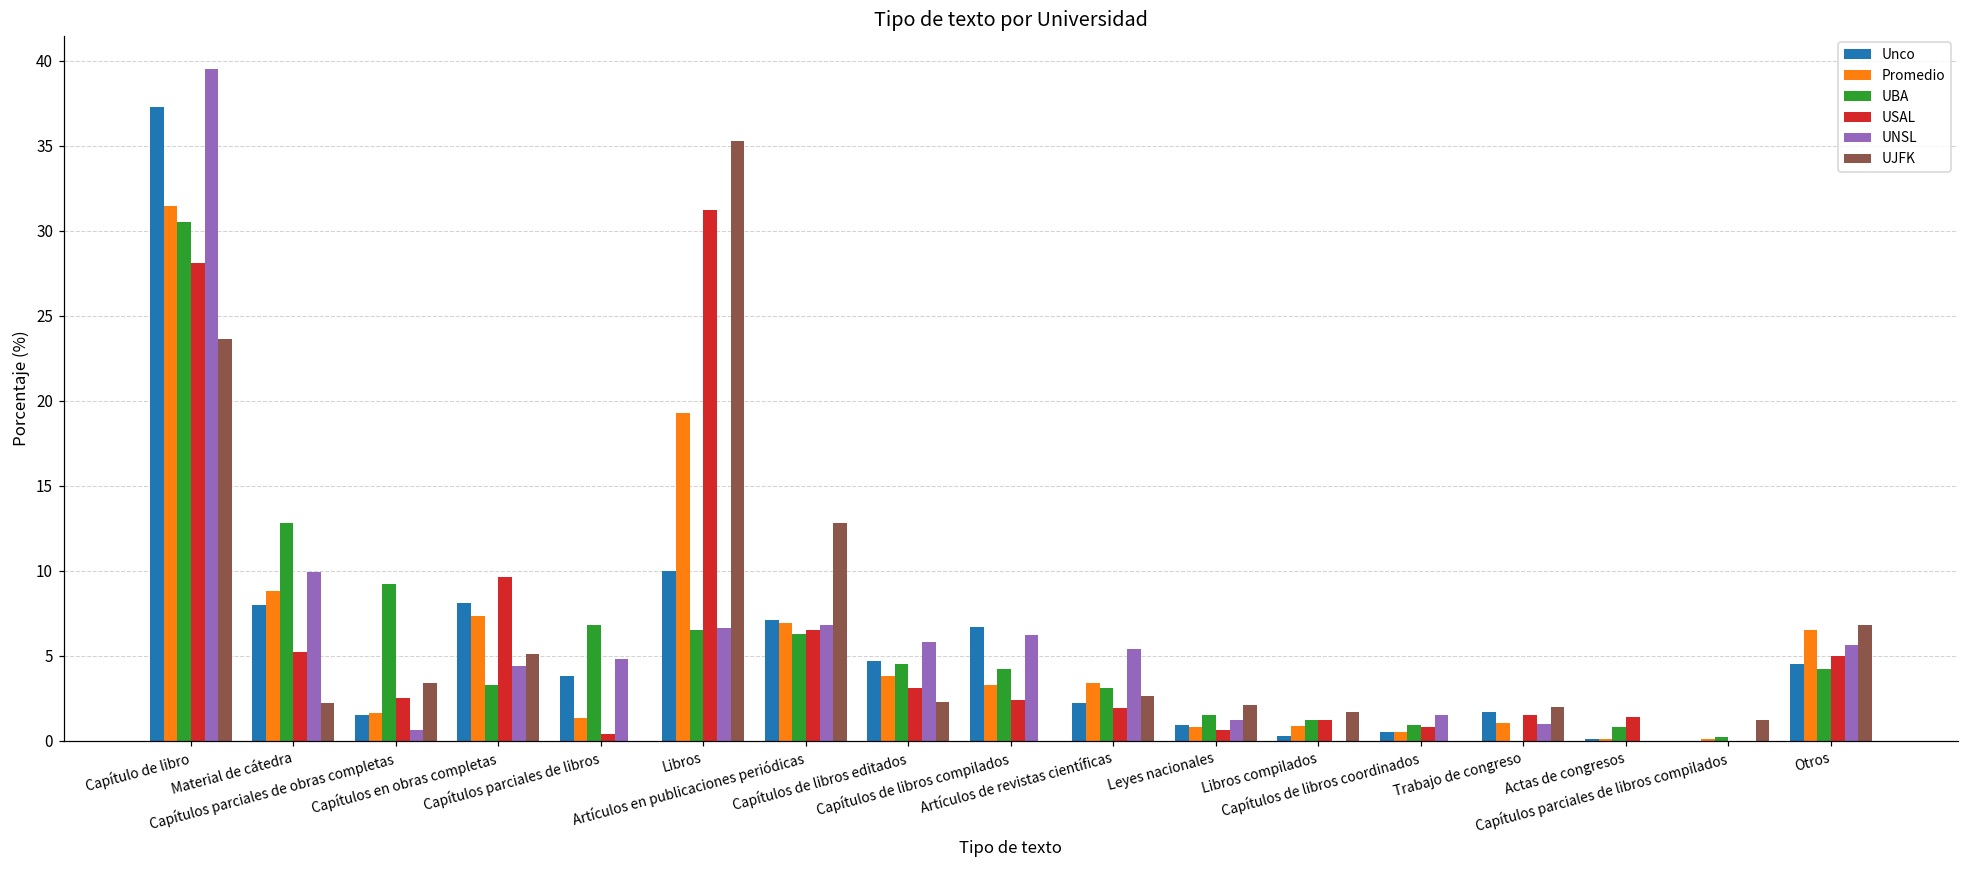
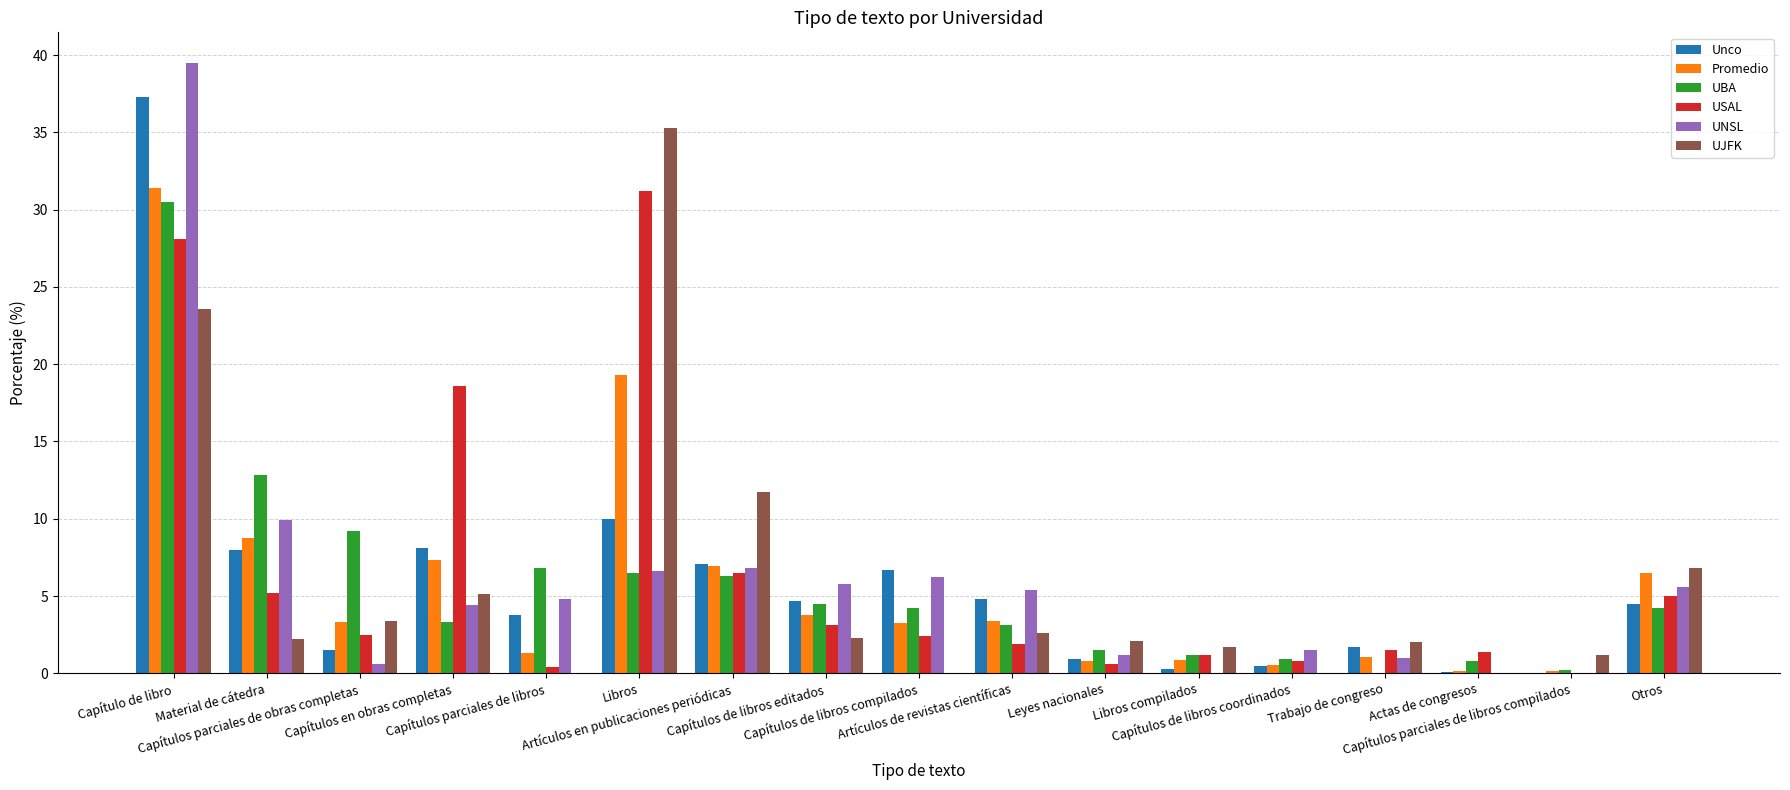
Promedio, Capítulos parciales de obras completas: 1.6 -> 3.3
USAL, Capítulos en obras completas: 9.6 -> 18.6
UJFK, Artículos en publicaciones periódicas: 12.8 -> 11.7
Unco, Artículos de revistas científicas: 2.2 -> 4.8
